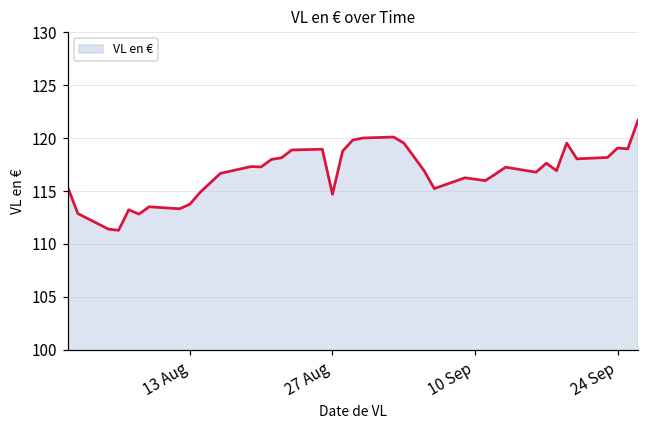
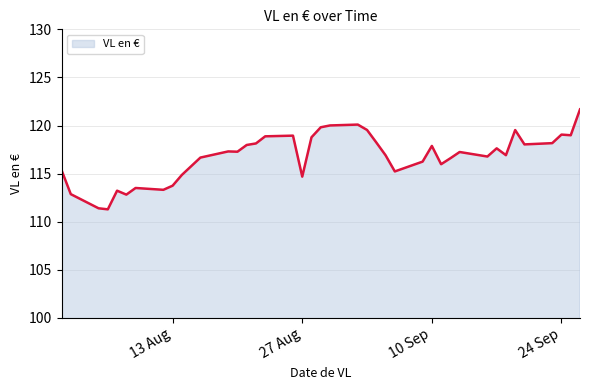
10 Sep: 116 -> 118
